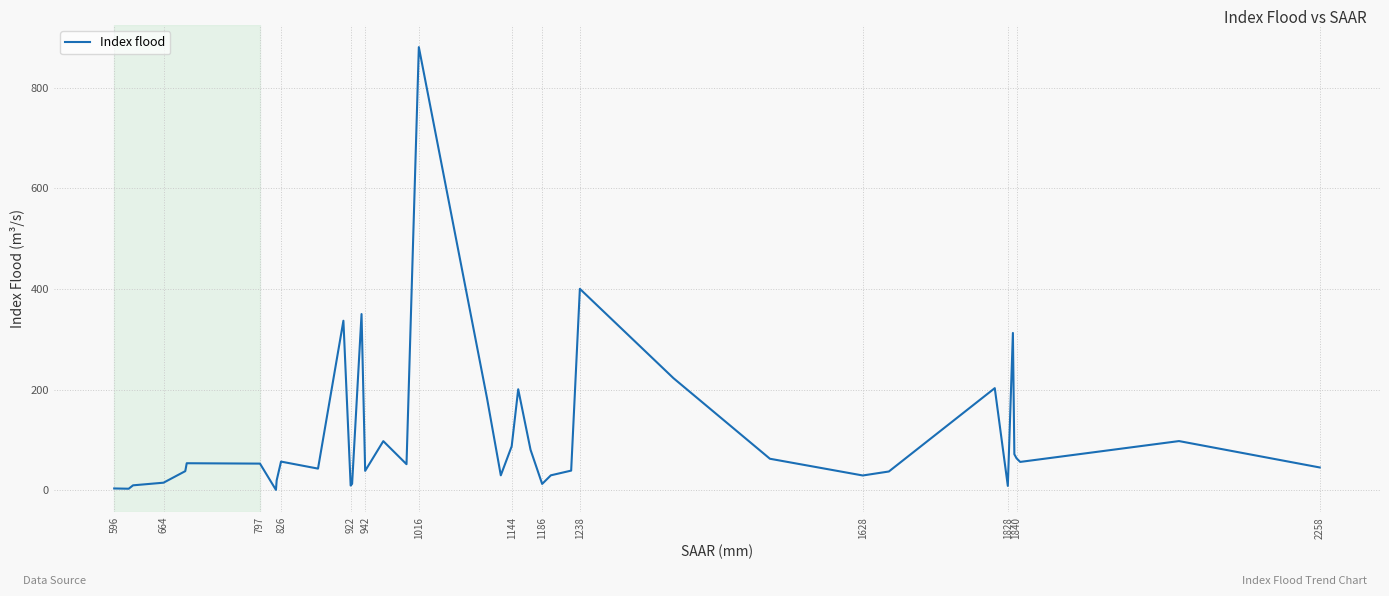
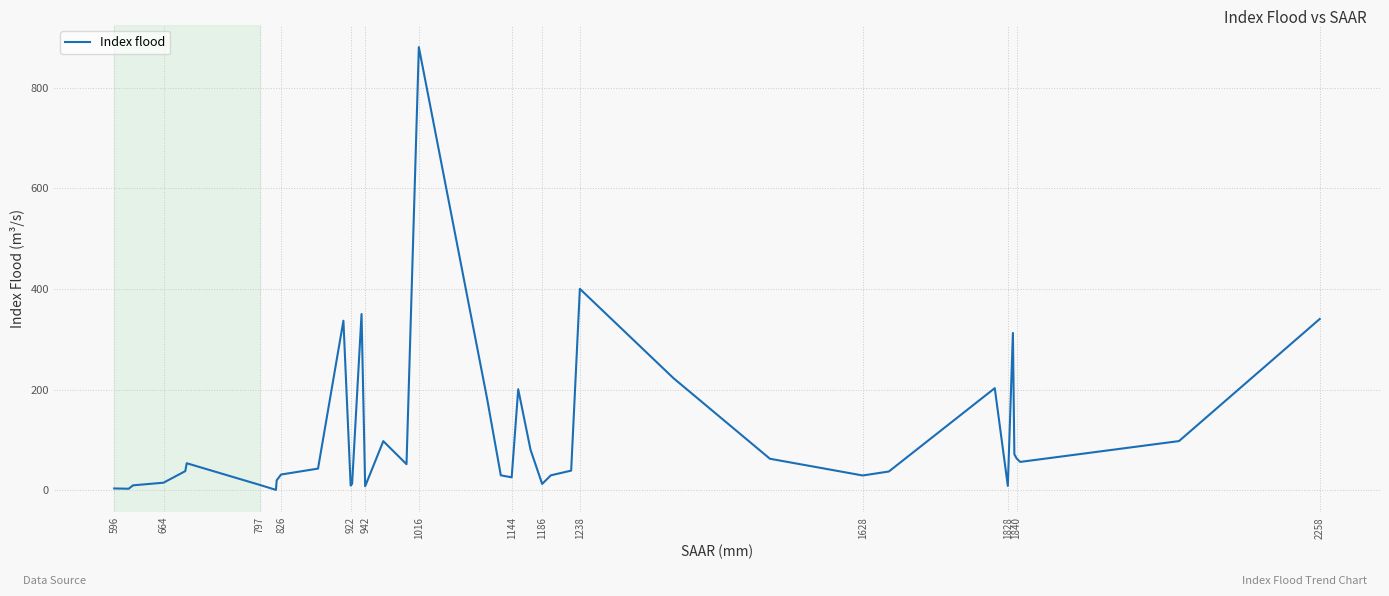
797: 50 -> 10
826: 60 -> 30
942: 40 -> 10
1144: 90 -> 30
2258: 50 -> 340
